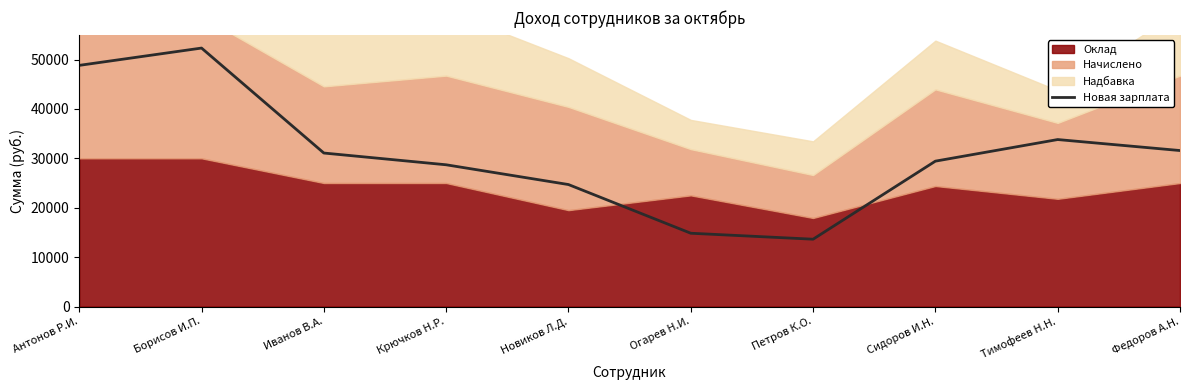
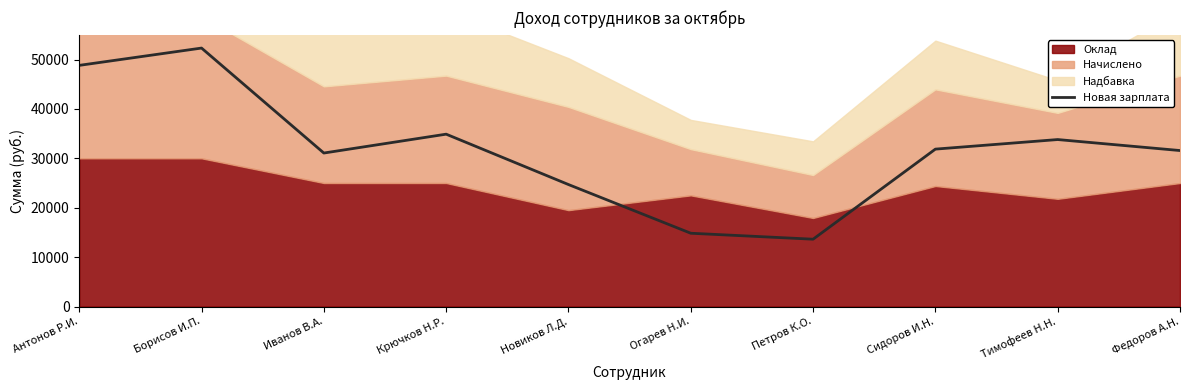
Новая зарплата, Крючков Н.Р.: 29000 -> 35000
Новая зарплата, Сидоров И.Н.: 29000 -> 32000
Начислено, Тимофеев Н.Н.: 15000 -> 17000
